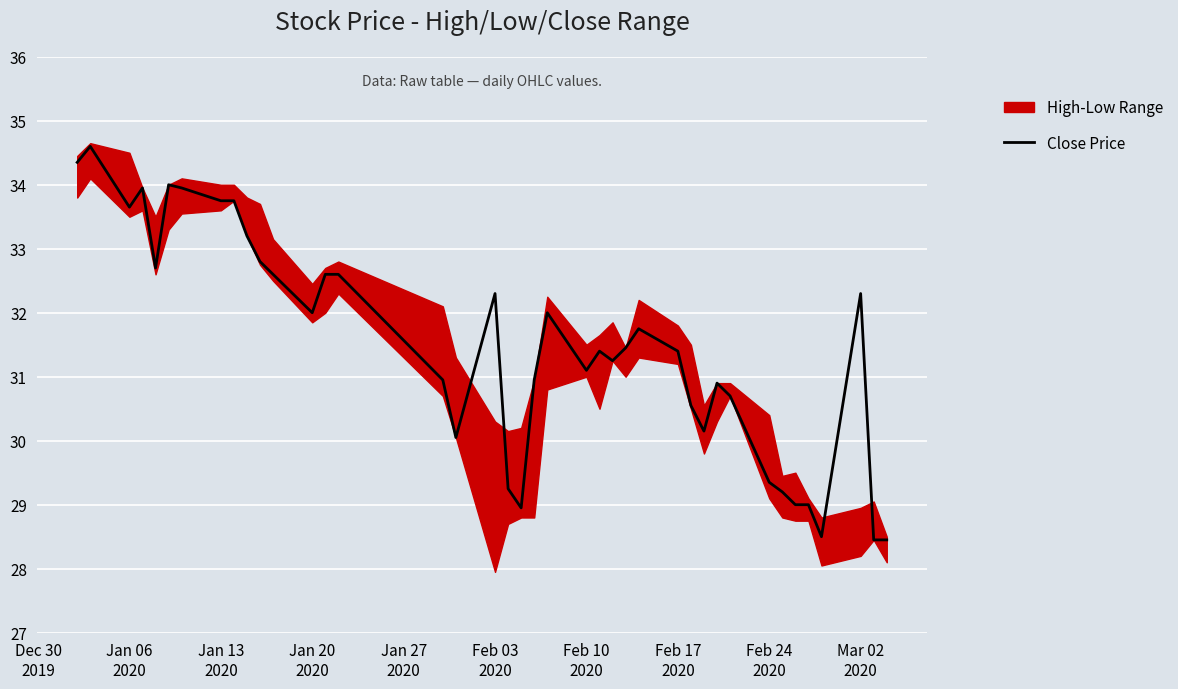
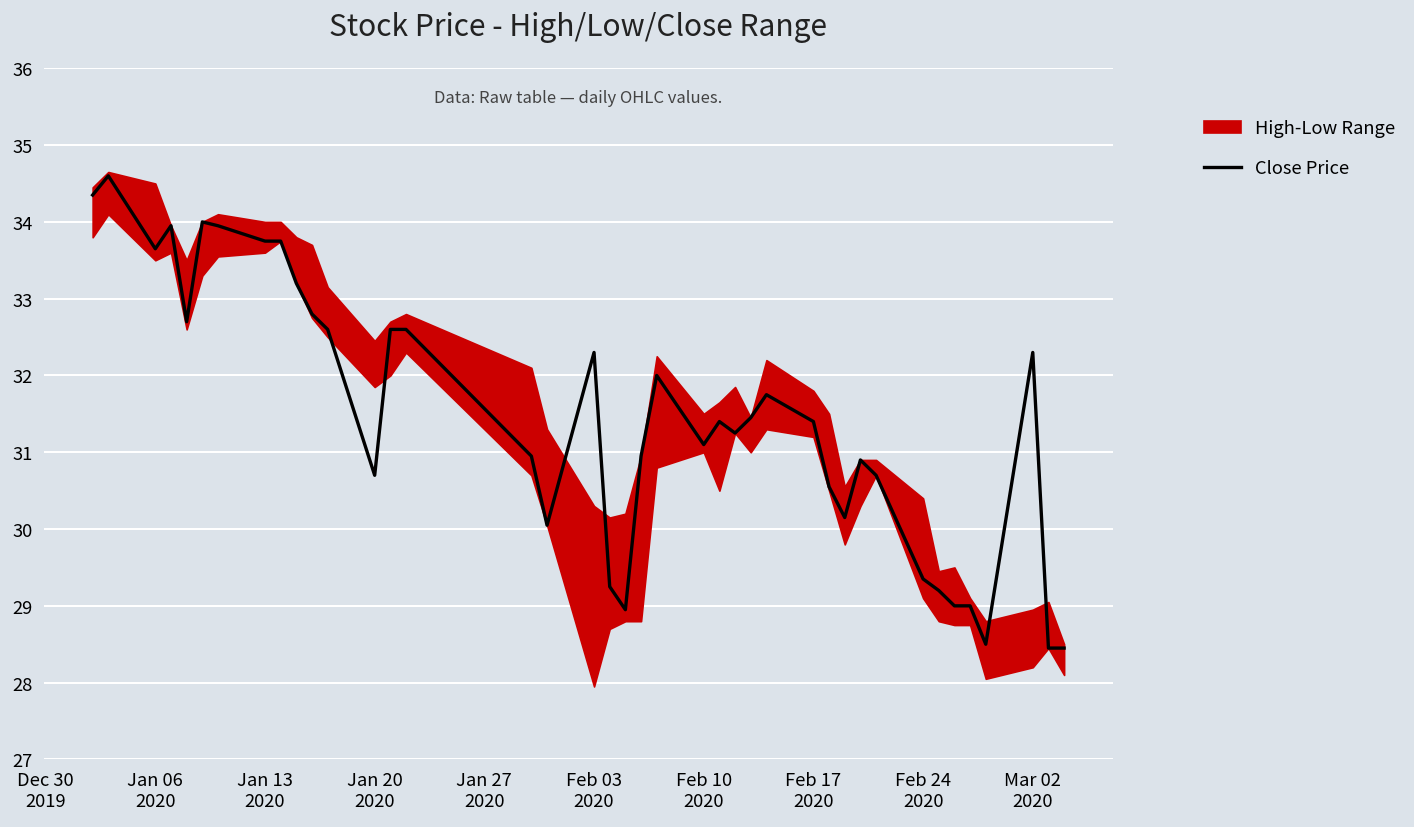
Close Price, Jan 20 2020: 32.0 -> 30.7
